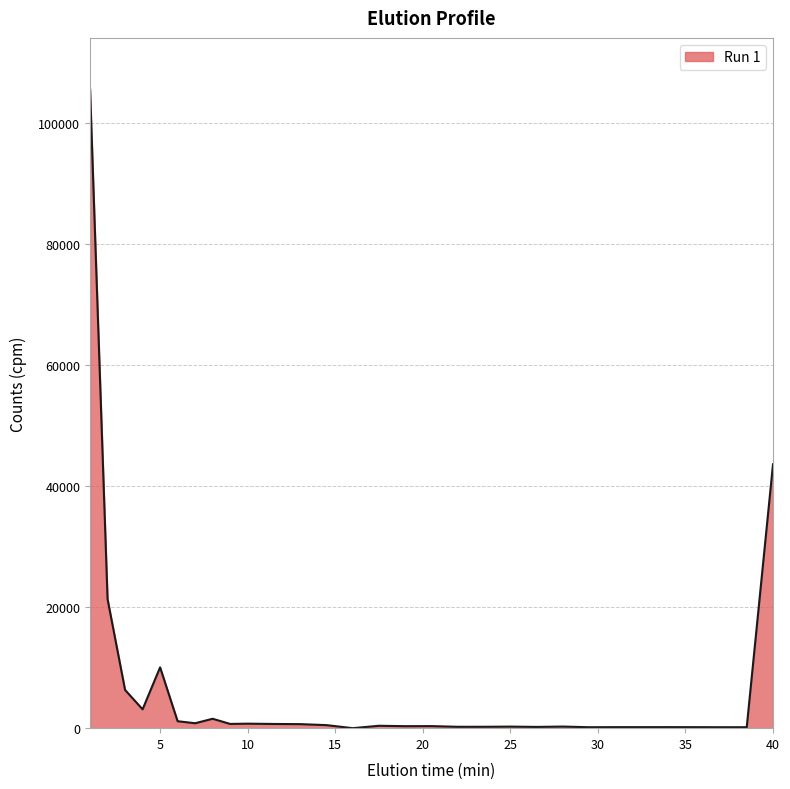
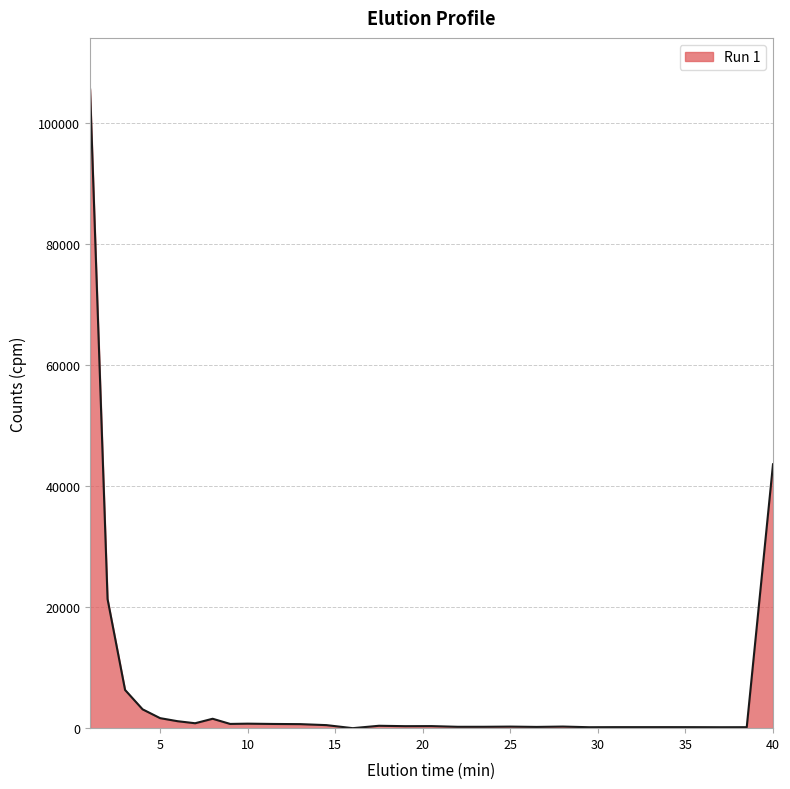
5: 10000 -> 2000
